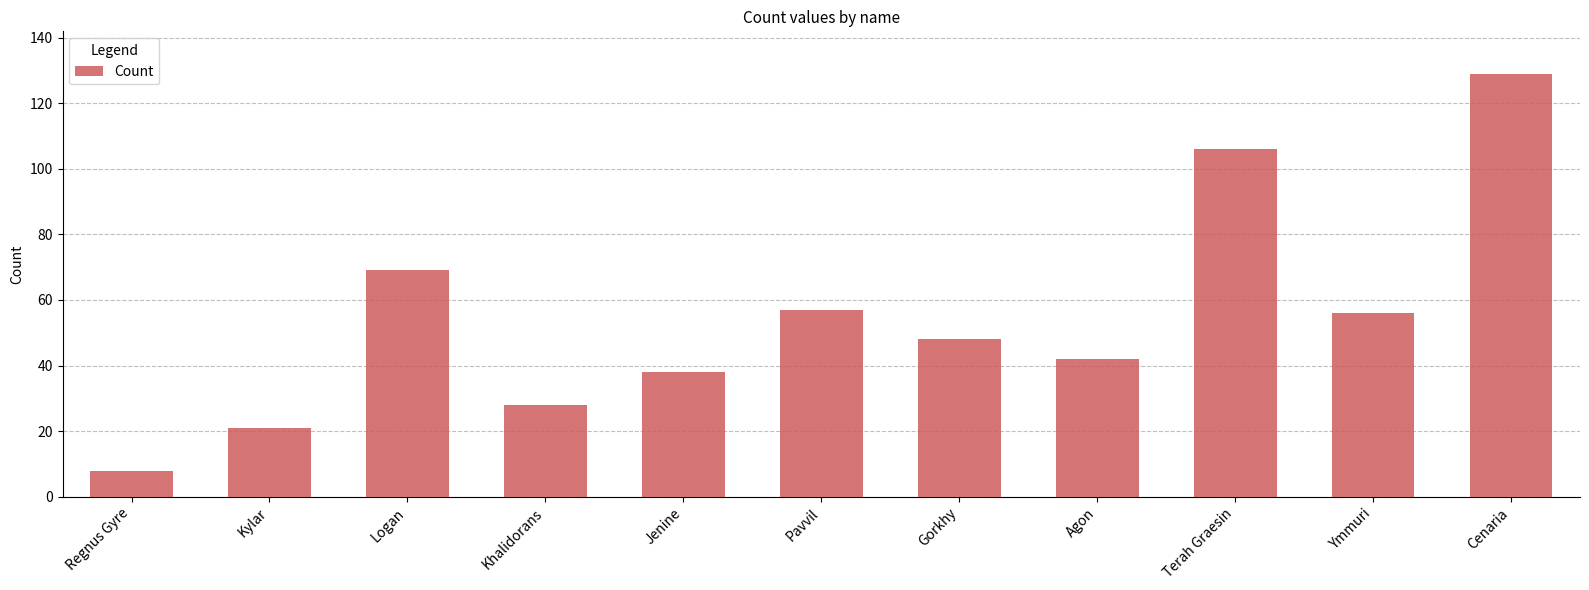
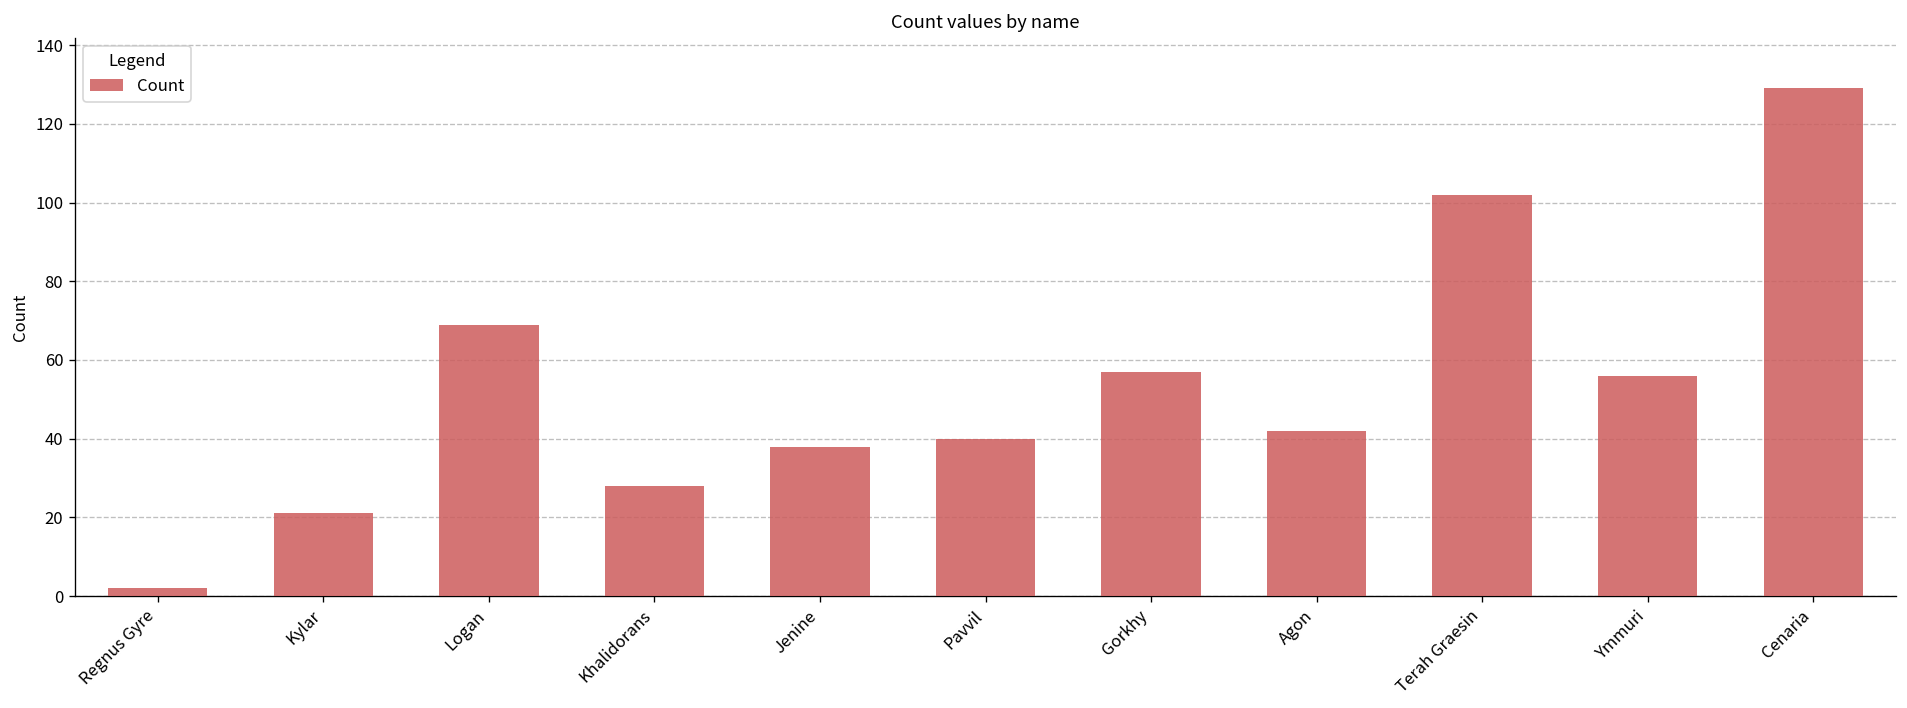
Regnus Gyre: 8 -> 2
Pavvil: 57 -> 40
Gorkhy: 48 -> 57
Terah Graesin: 106 -> 102
